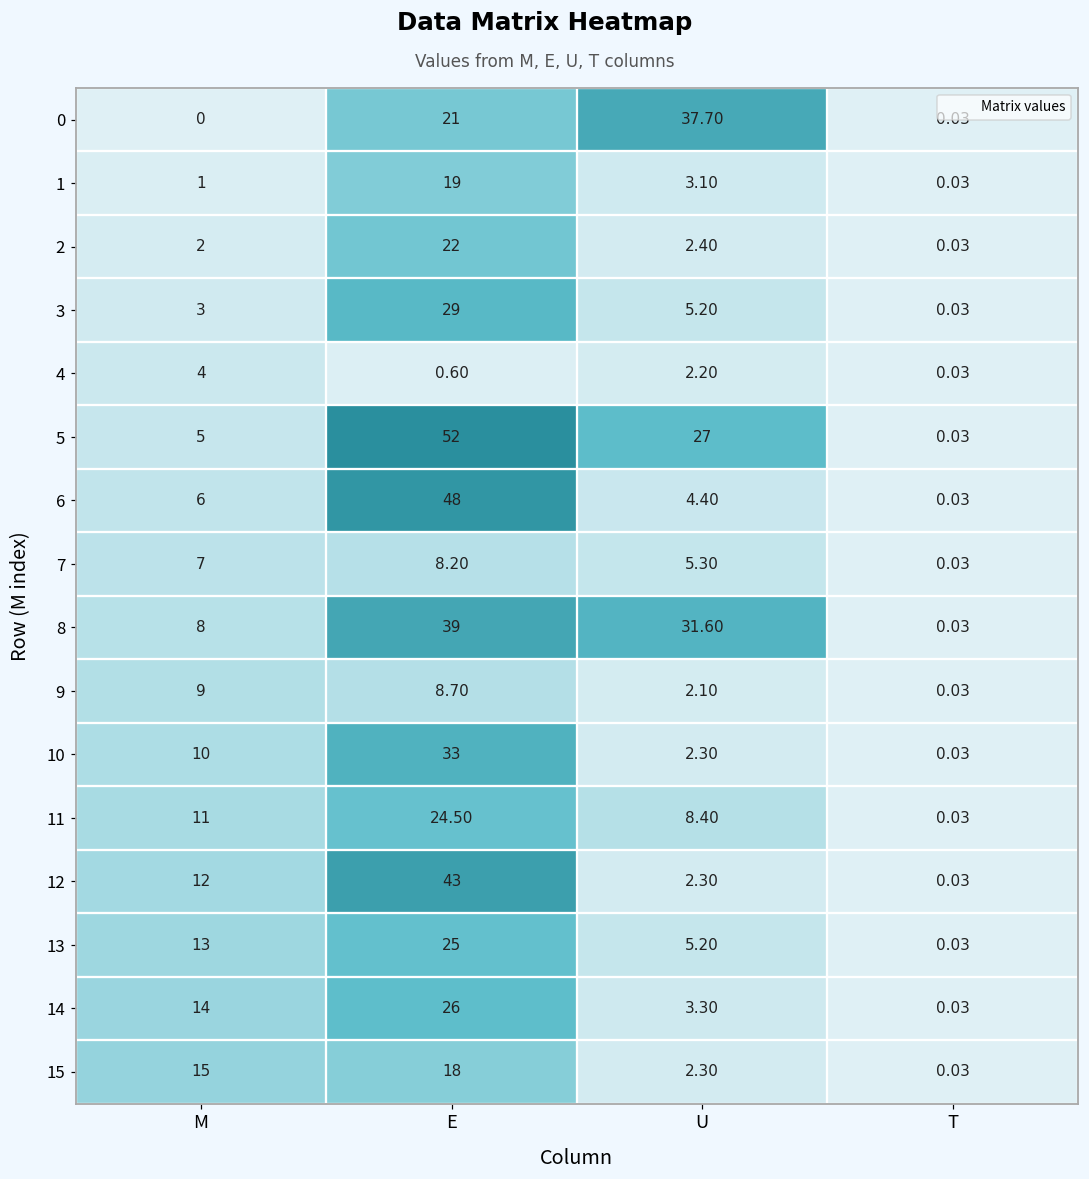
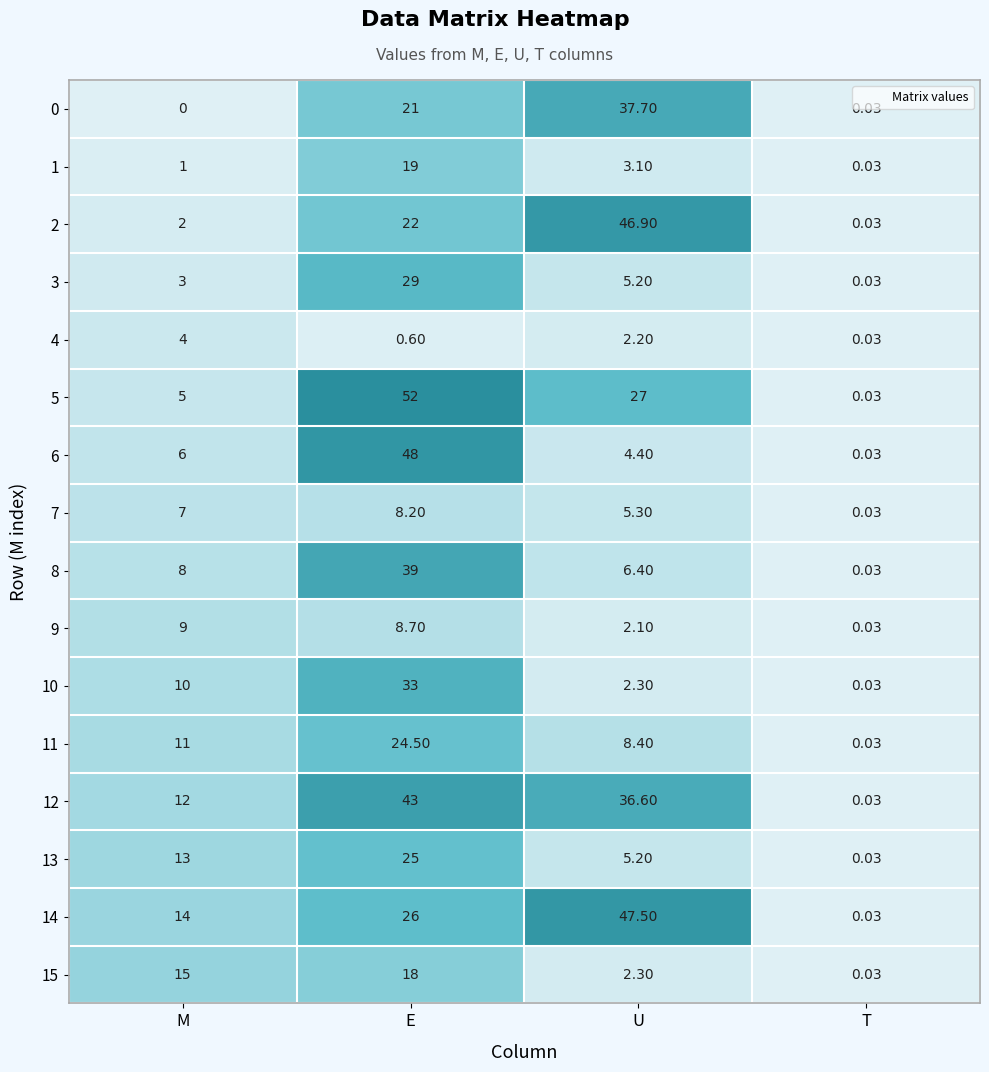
2, U: 2.40 -> 46.90
8, U: 31.60 -> 6.40
12, U: 2.30 -> 36.60
14, U: 3.30 -> 47.50
